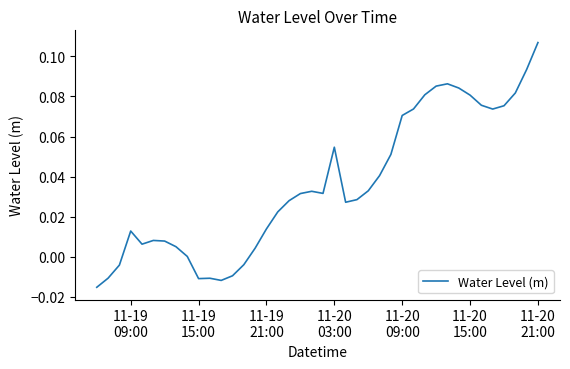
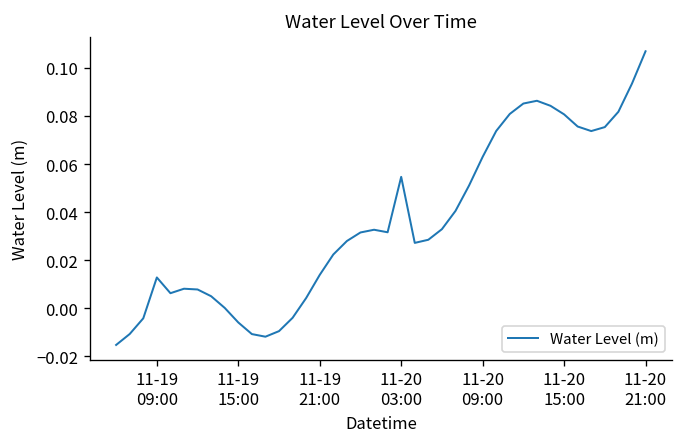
11-19 15:00: -0.011 -> -0.006
11-20 09:00: 0.071 -> 0.063
